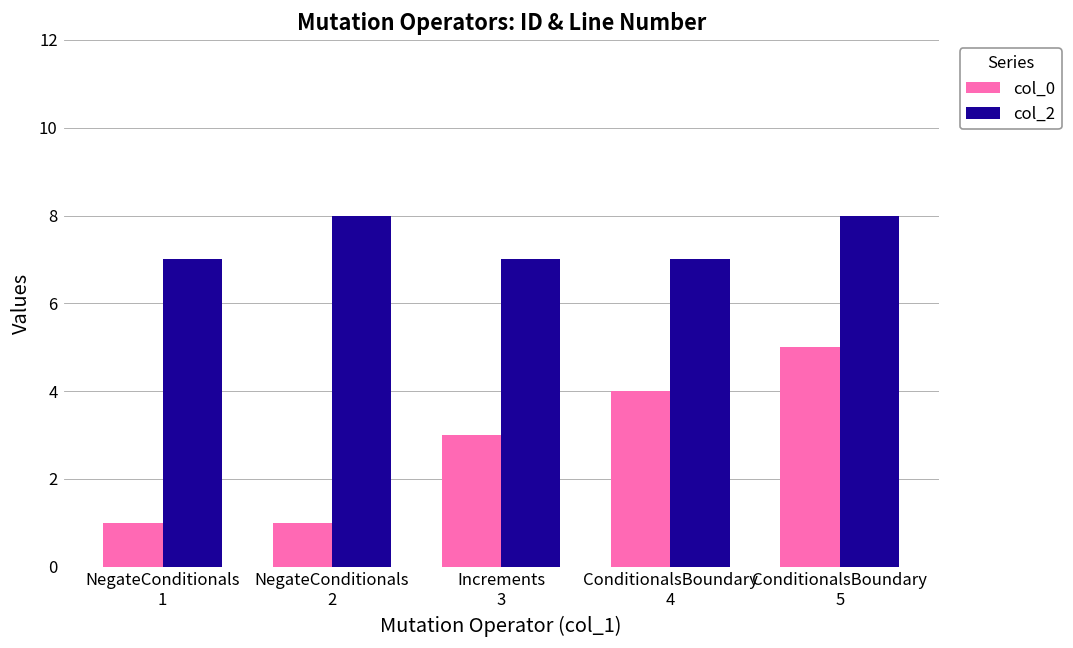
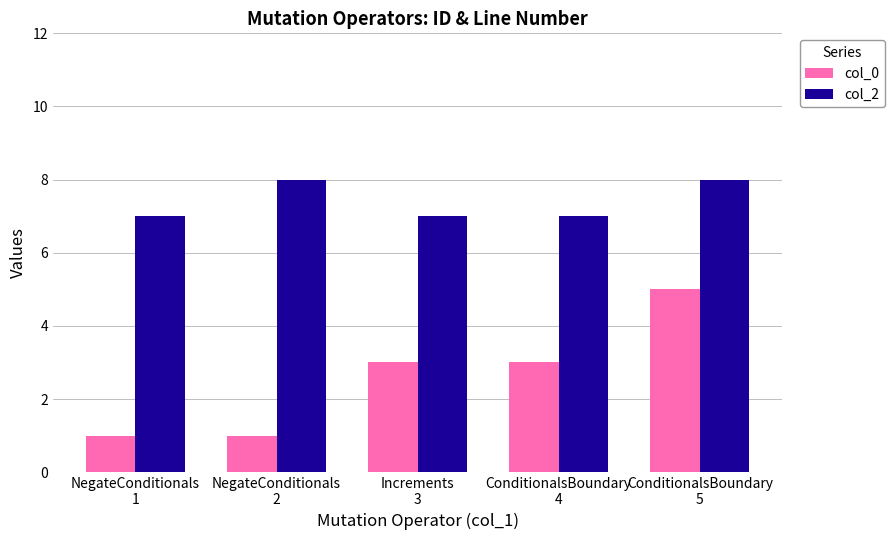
col_0, ConditionalsBoundary 4: 4 -> 3
